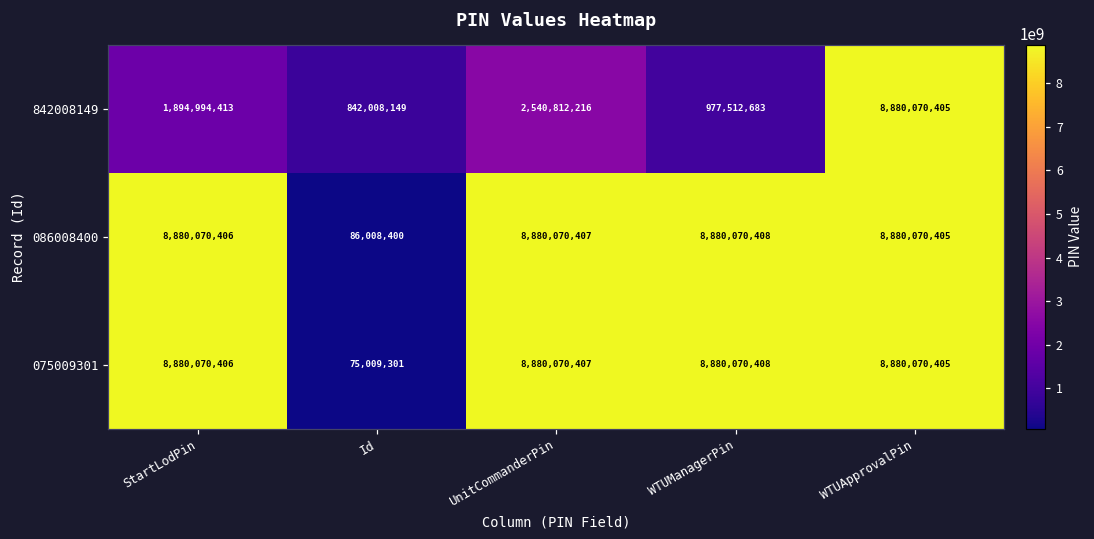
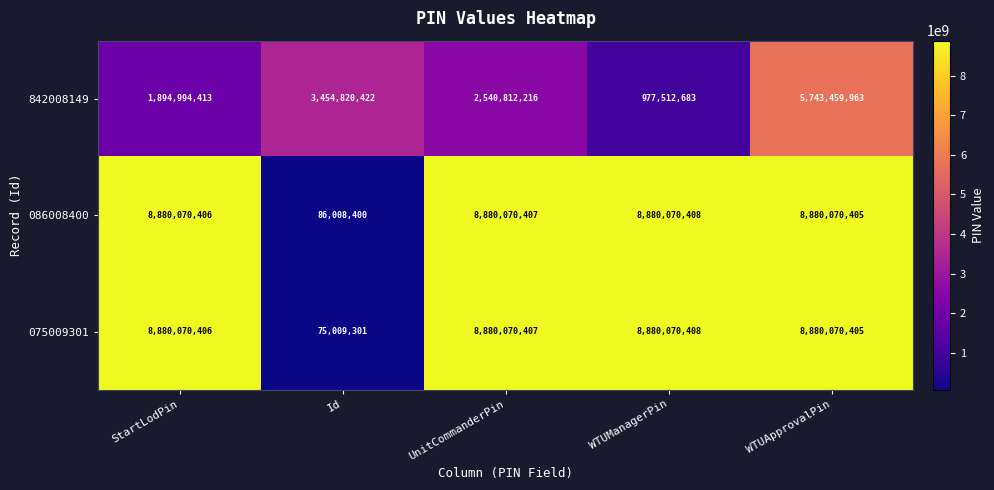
842008149, Id: 842,008,149 -> 3,454,820,422
842008149, WTUApprovalPin: 8,880,070,405 -> 5,743,459,963
